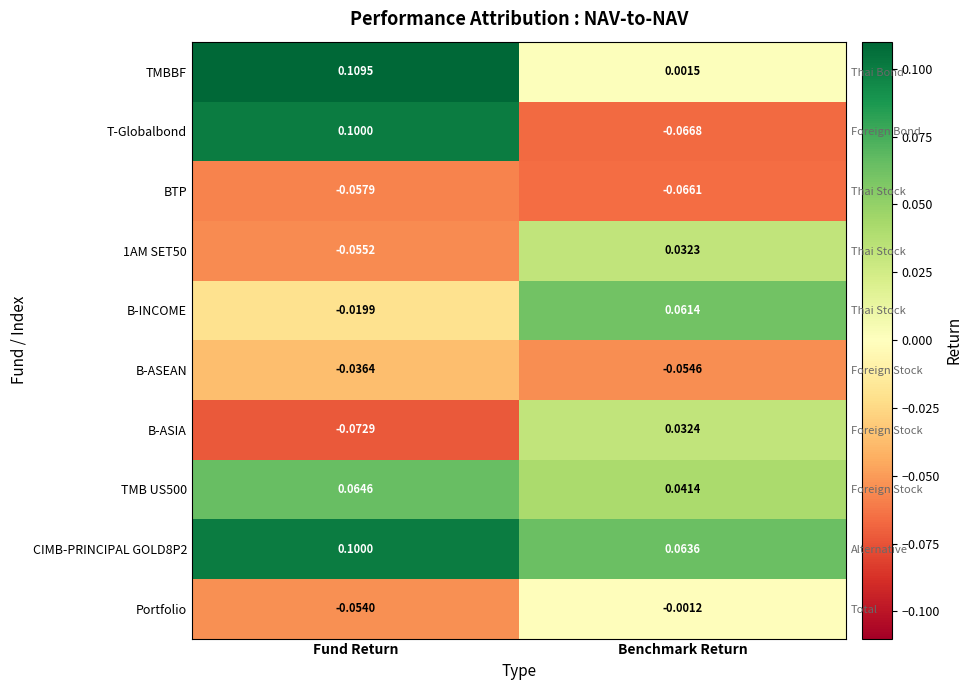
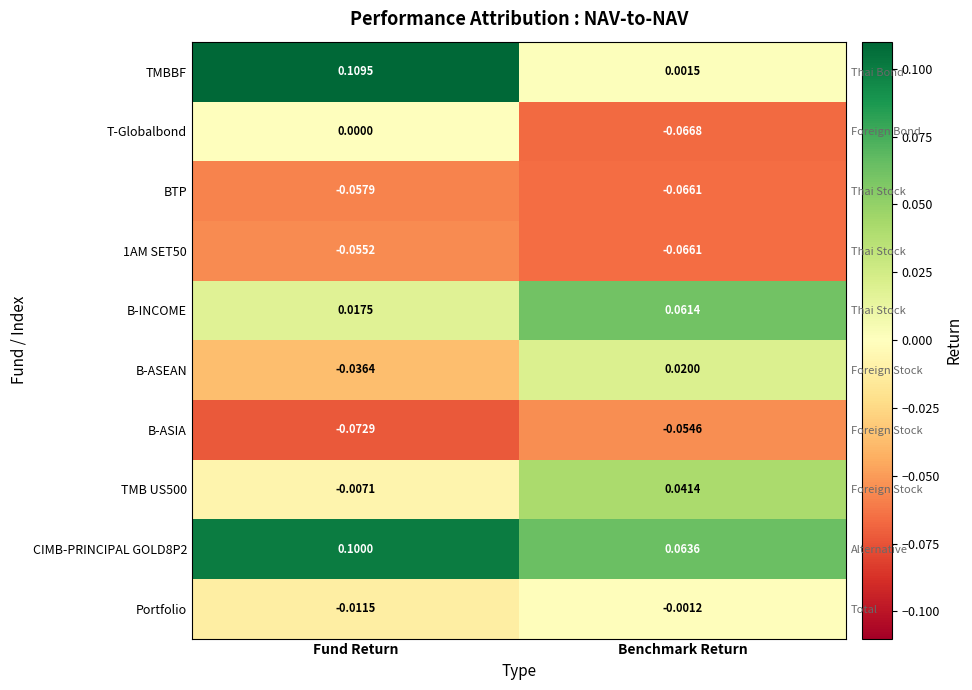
T-Globalbond, Fund Return: 0.1000 -> 0.0000
1AM SET50, Benchmark Return: 0.0323 -> -0.0661
B-INCOME, Fund Return: -0.0199 -> 0.0175
B-ASEAN, Benchmark Return: -0.0546 -> 0.0200
B-ASIA, Benchmark Return: 0.0324 -> -0.0546
TMB US500, Fund Return: 0.0646 -> -0.0071
Portfolio, Fund Return: -0.0540 -> -0.0115
